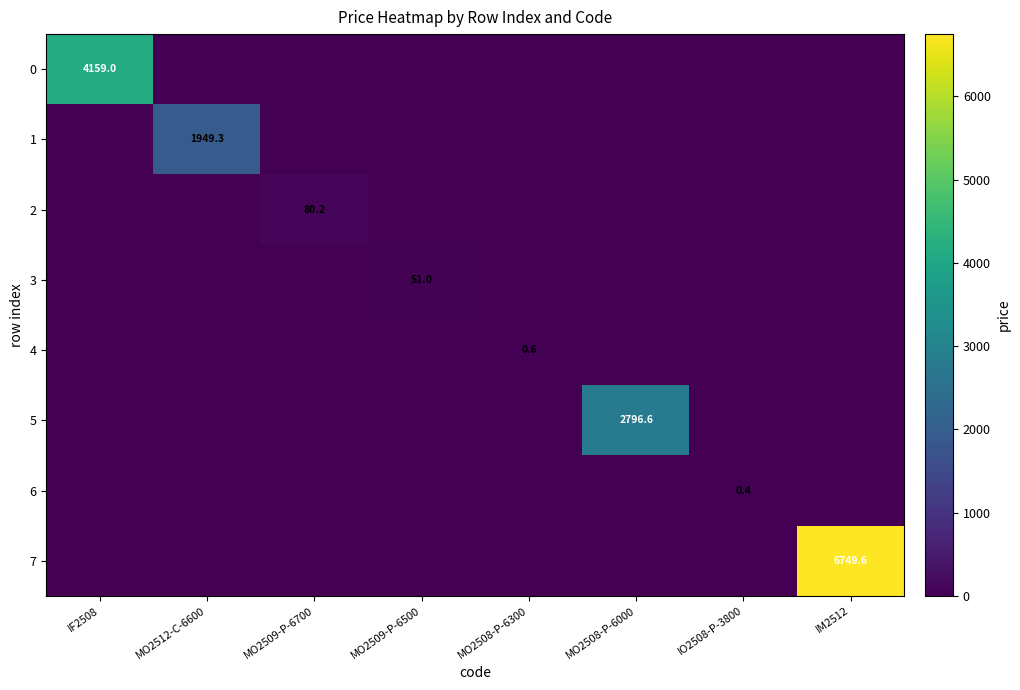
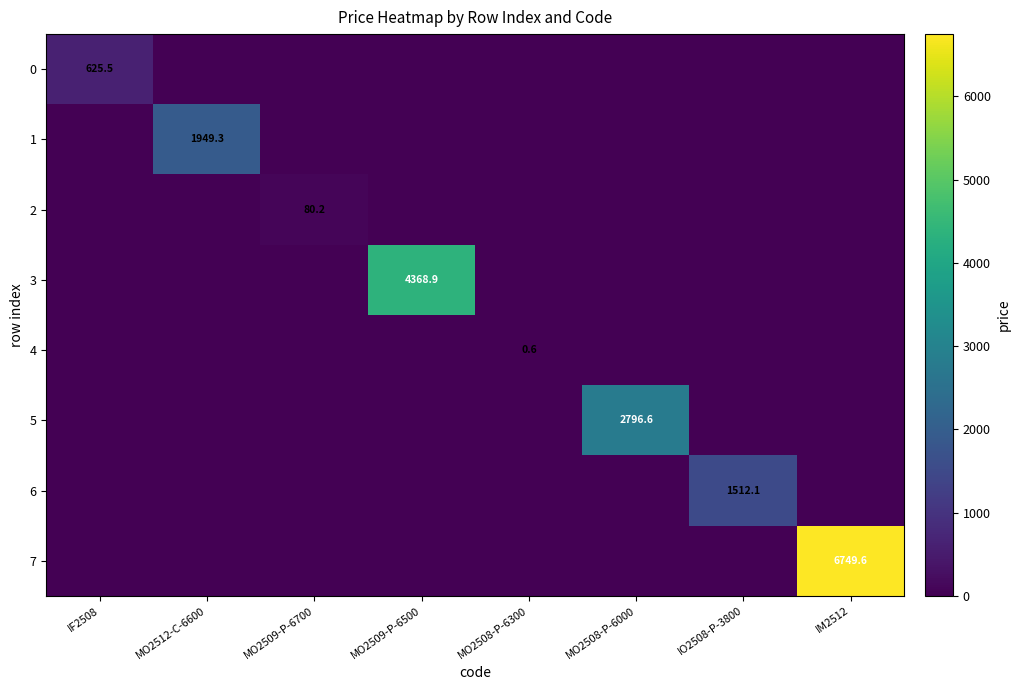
0, IF2508: 4159.0 -> 625.5
3, MO2509-P-6500: 51.0 -> 4368.9
6, IO2508-P-3800: 0.4 -> 1512.1
